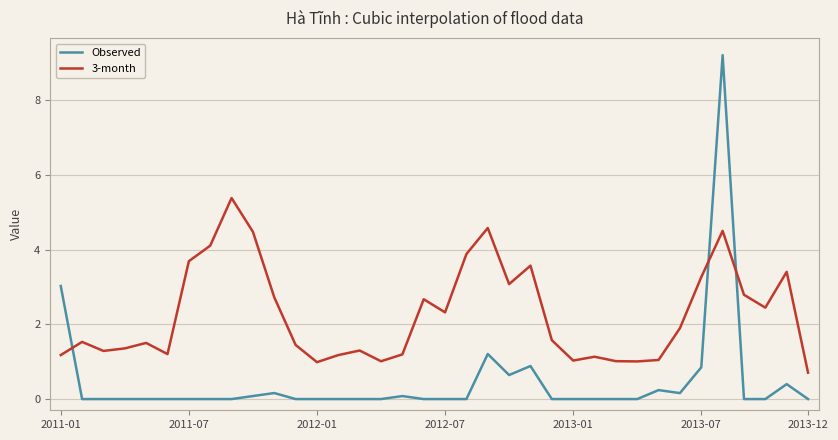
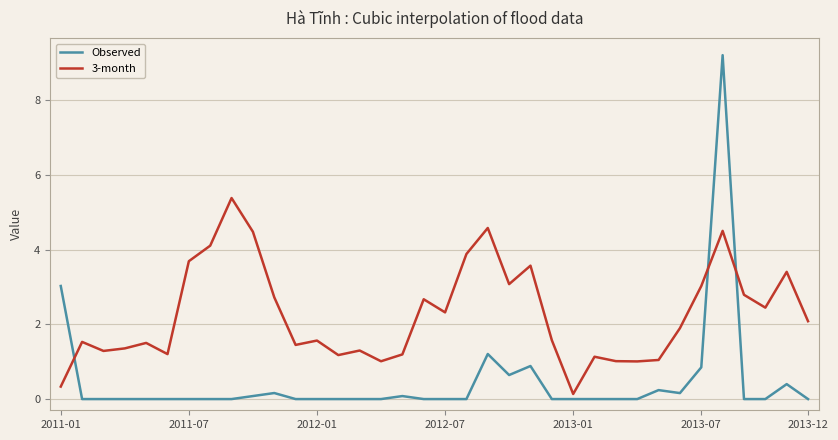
3-month, 2011-01: 1.2 -> 0.3
3-month, 2012-01: 1.0 -> 1.6
3-month, 2013-01: 1.0 -> 0.1
3-month, 2013-07: 3.3 -> 3.0
3-month, 2013-12: 0.7 -> 2.1
